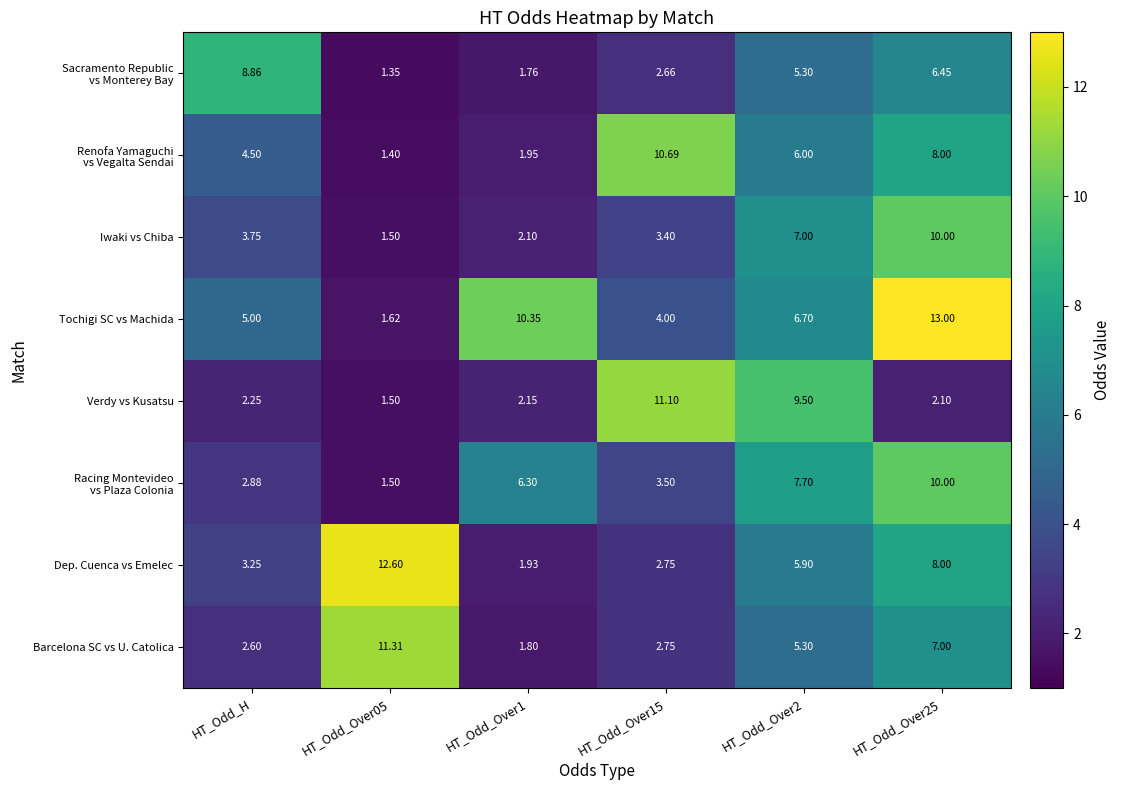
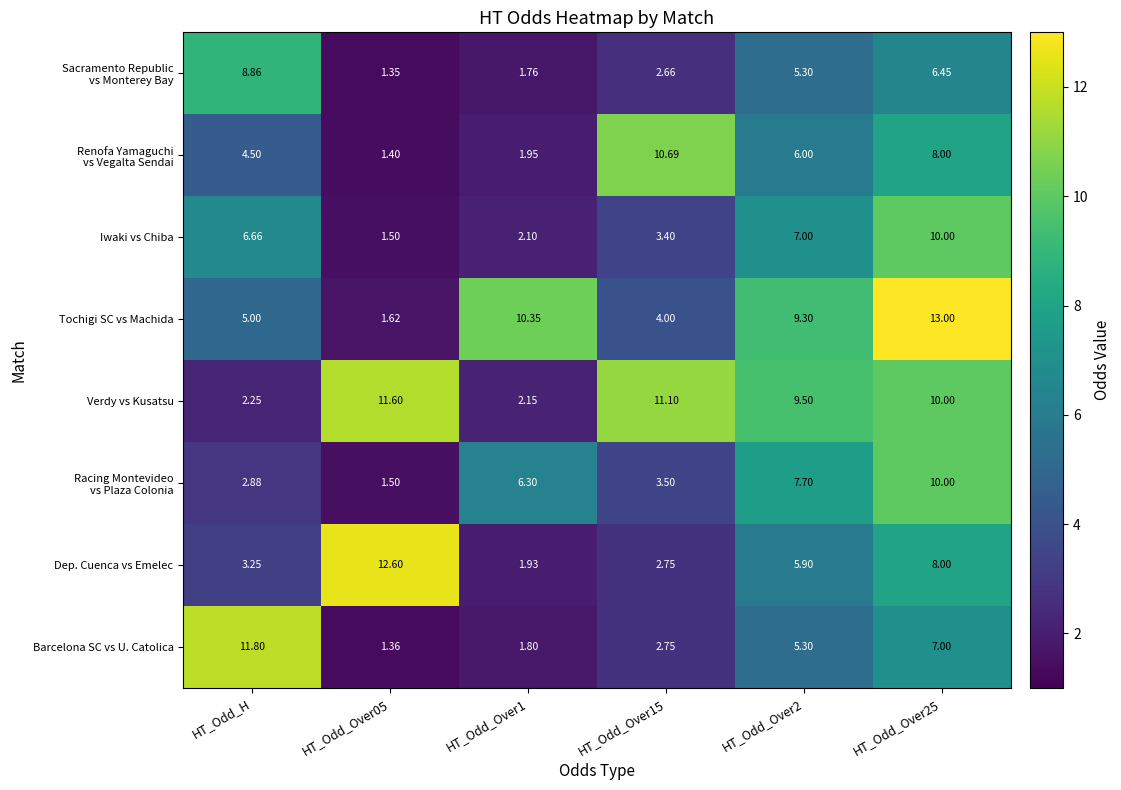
Iwaki vs Chiba, HT_Odd_H: 3.75 -> 6.66
Tochigi SC vs Machida, HT_Odd_Over2: 6.70 -> 9.30
Verdy vs Kusatsu, HT_Odd_Over05: 1.50 -> 11.60
Verdy vs Kusatsu, HT_Odd_Over25: 2.10 -> 10.00
Barcelona SC vs U. Catolica, HT_Odd_H: 2.60 -> 11.80
Barcelona SC vs U. Catolica, HT_Odd_Over05: 11.31 -> 1.36
